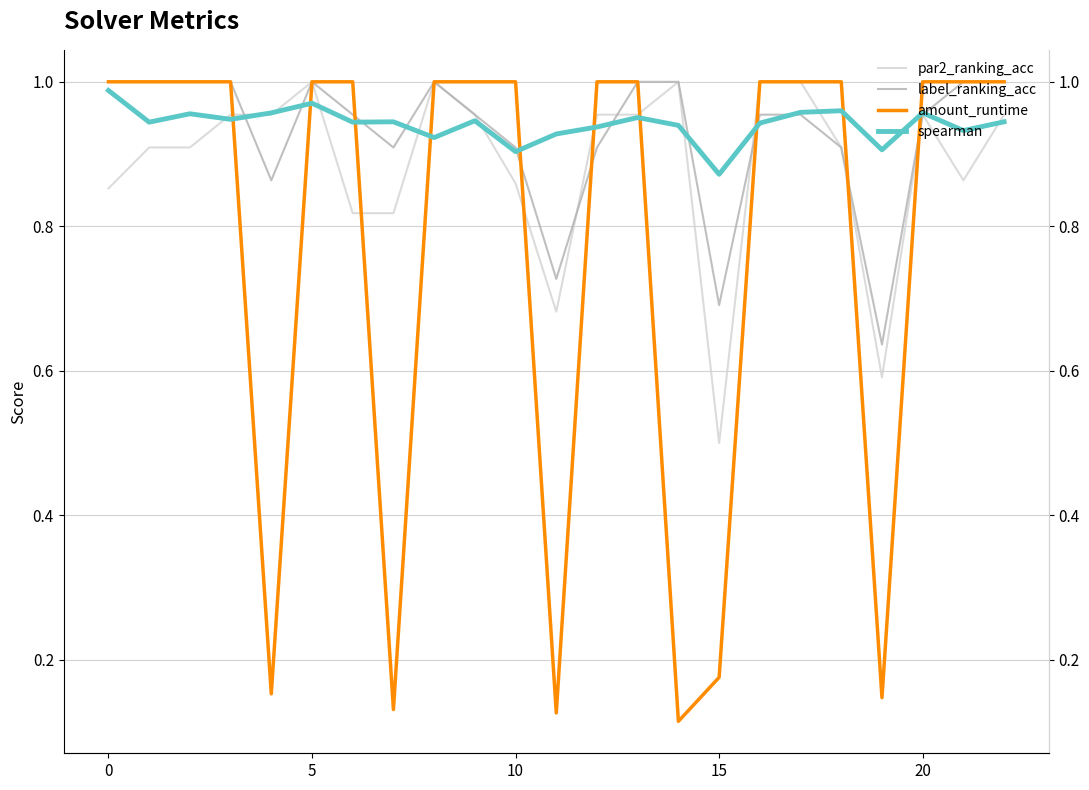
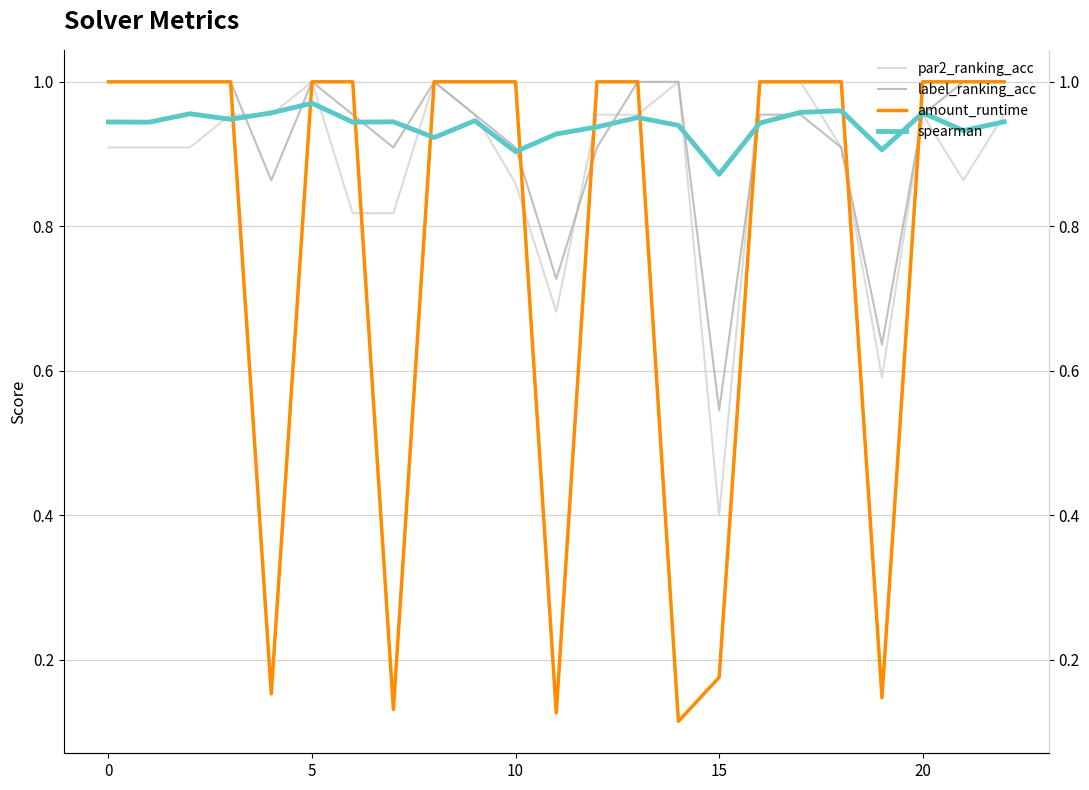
par2_ranking_acc, 0: 0.85 -> 0.91
spearman, 0: 0.99 -> 0.94
par2_ranking_acc, 15: 0.5 -> 0.4
label_ranking_acc, 15: 0.69 -> 0.55
